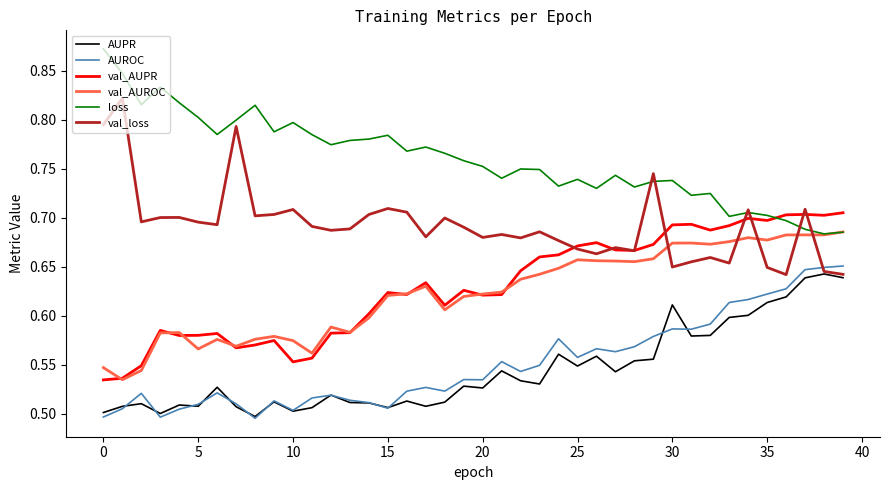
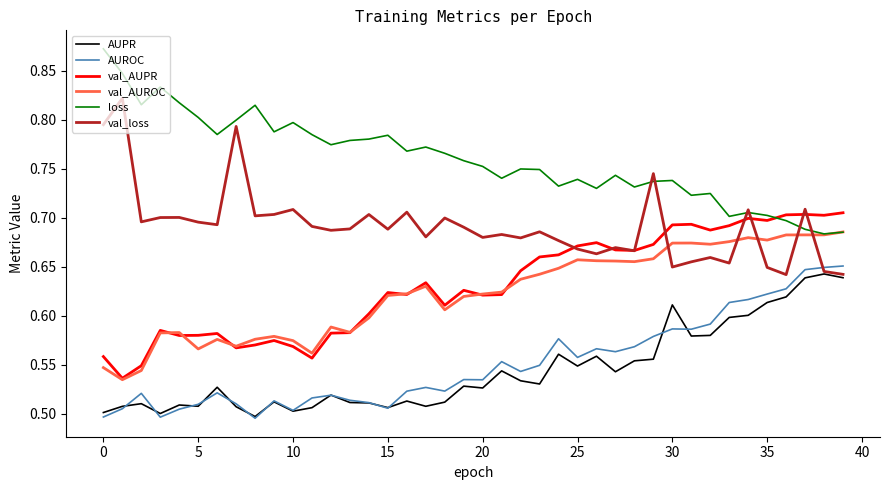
val_AUPR, 0: 0.53 -> 0.56
val_AUPR, 10: 0.55 -> 0.57
val_loss, 15: 0.71 -> 0.69
